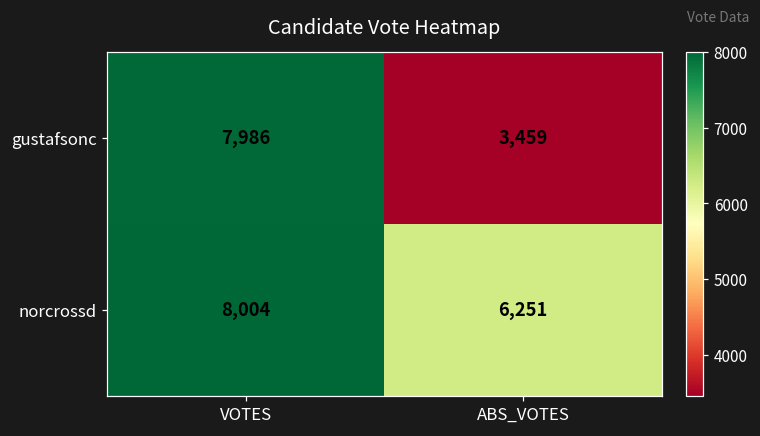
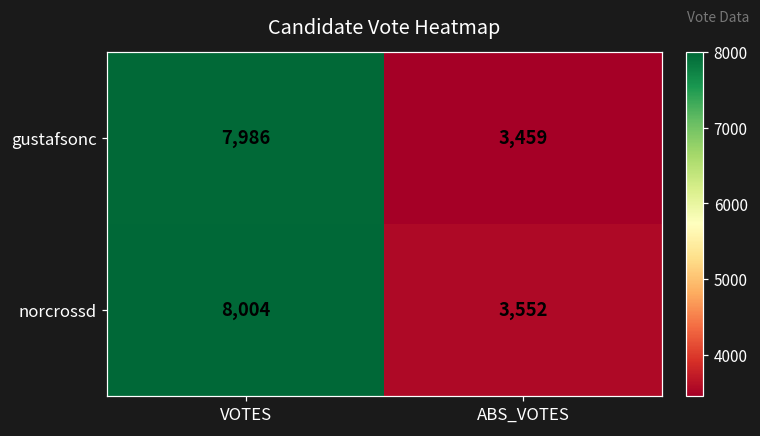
norcrossd, ABS_VOTES: 6,251 -> 3,552
